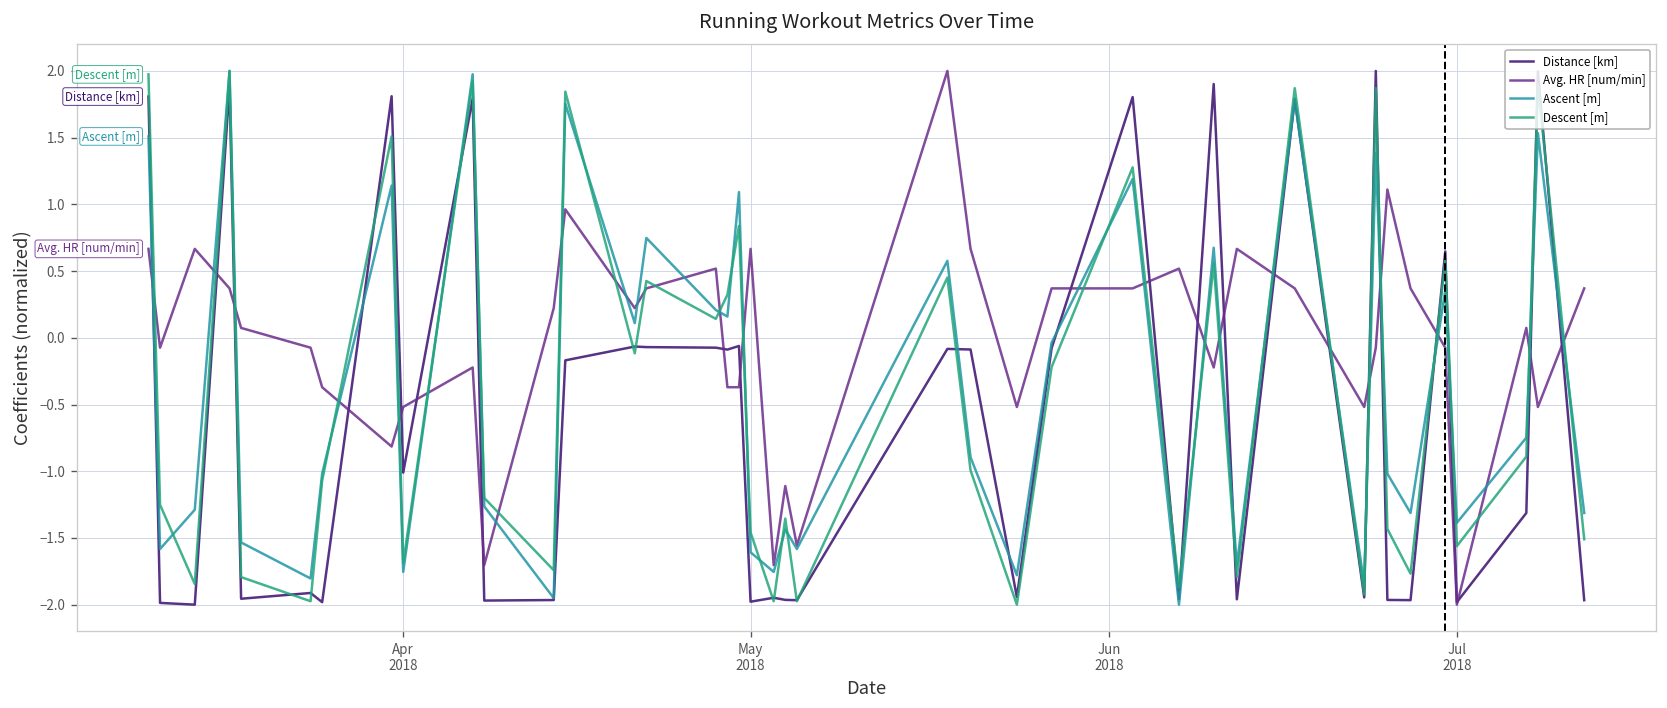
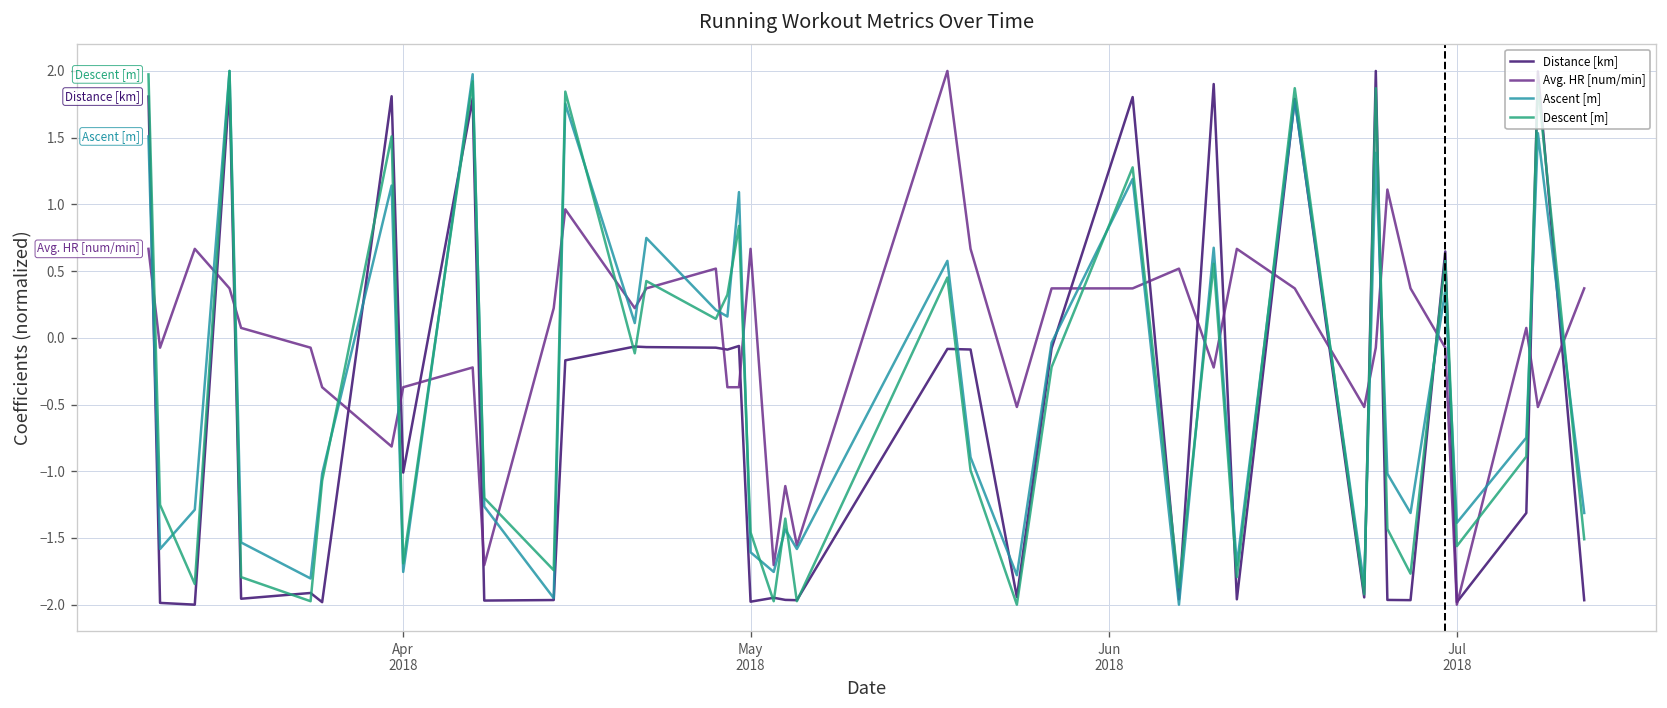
Avg. HR [num/min], Apr 2018: -0.52 -> -0.37
